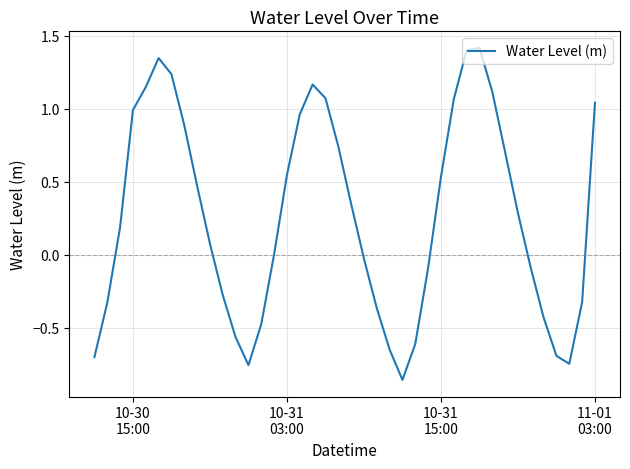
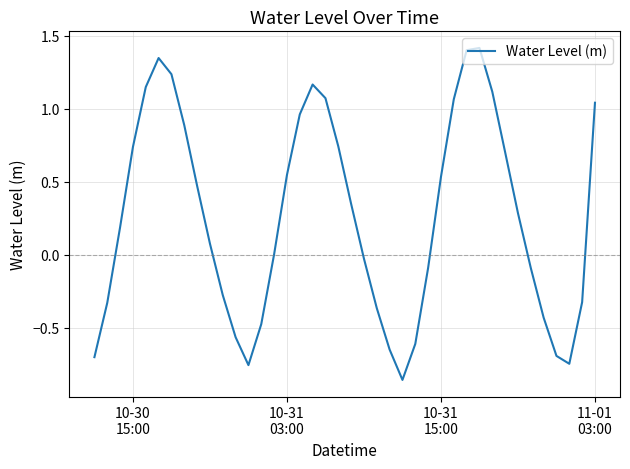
10-30 15:00: 0.99 -> 0.74
